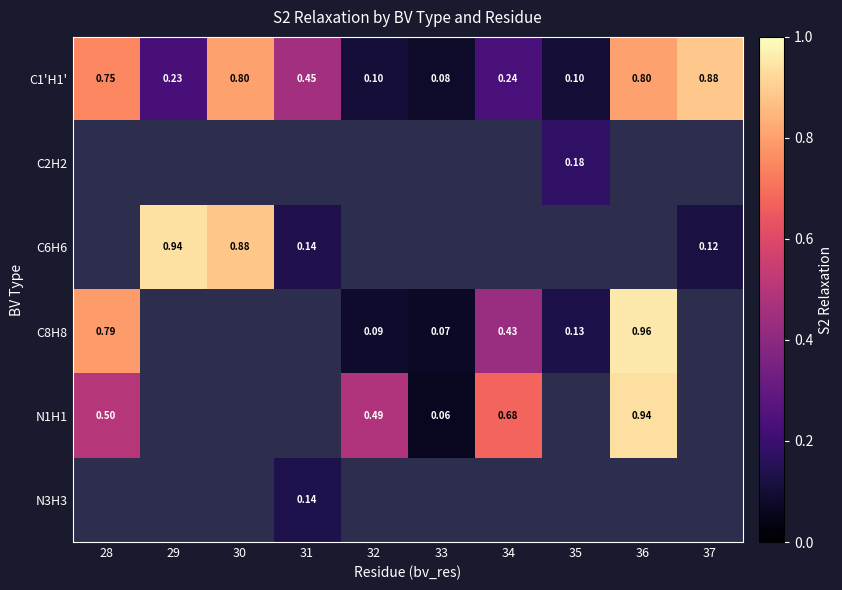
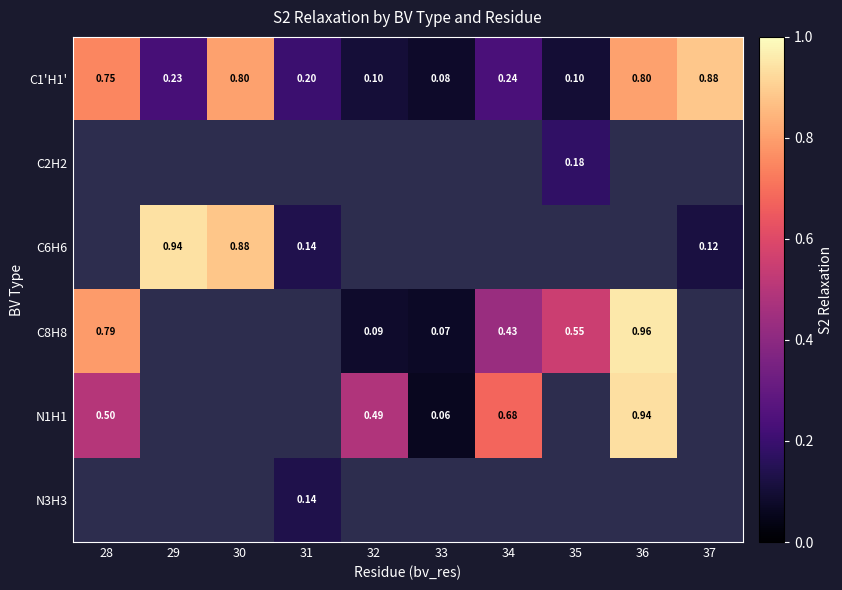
C1'H1', 31: 0.45 -> 0.20
C8H8, 35: 0.13 -> 0.55
